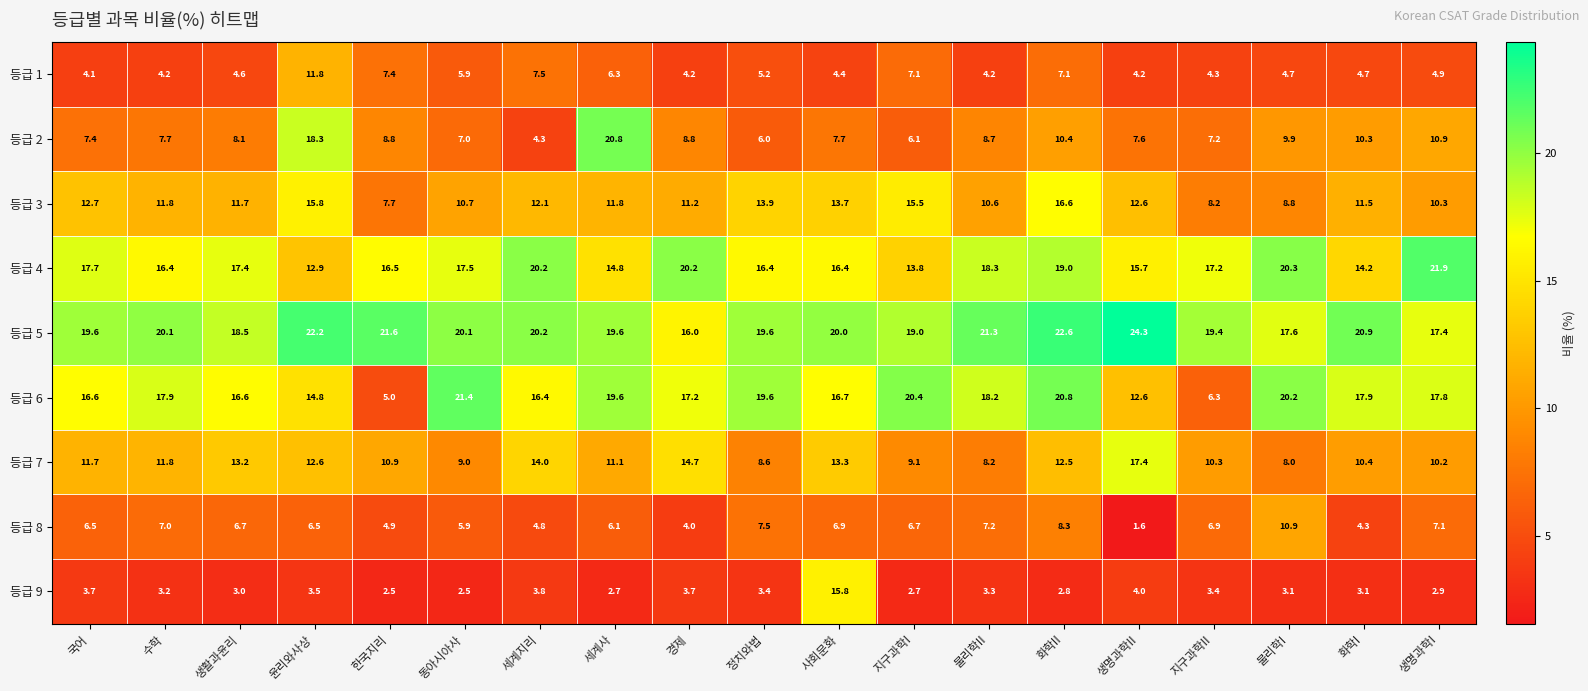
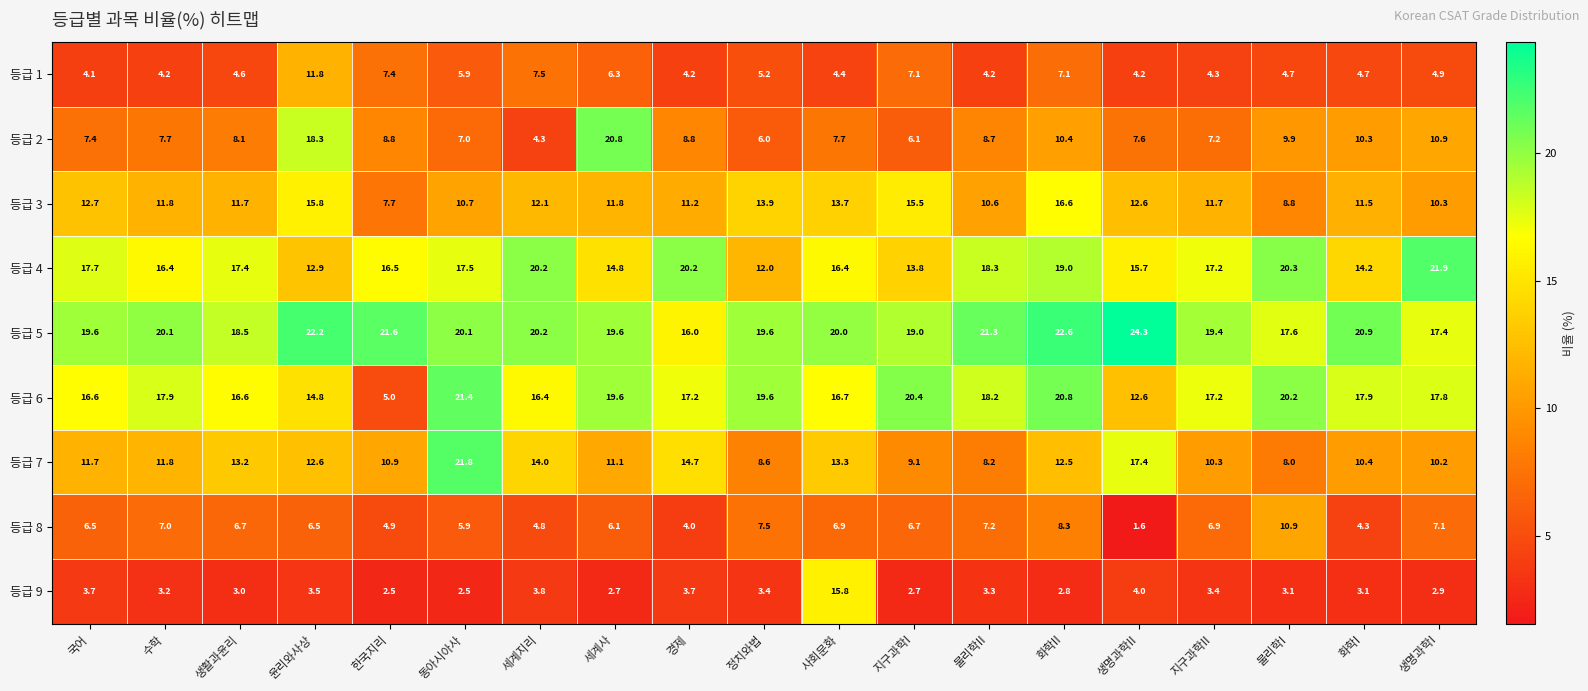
등급 3, 지구과학II: 8.2 -> 11.7
등급 4, 정치와법: 16.4 -> 12.0
등급 6, 지구과학II: 6.3 -> 17.2
등급 7, 동아시아사: 9.0 -> 21.8
